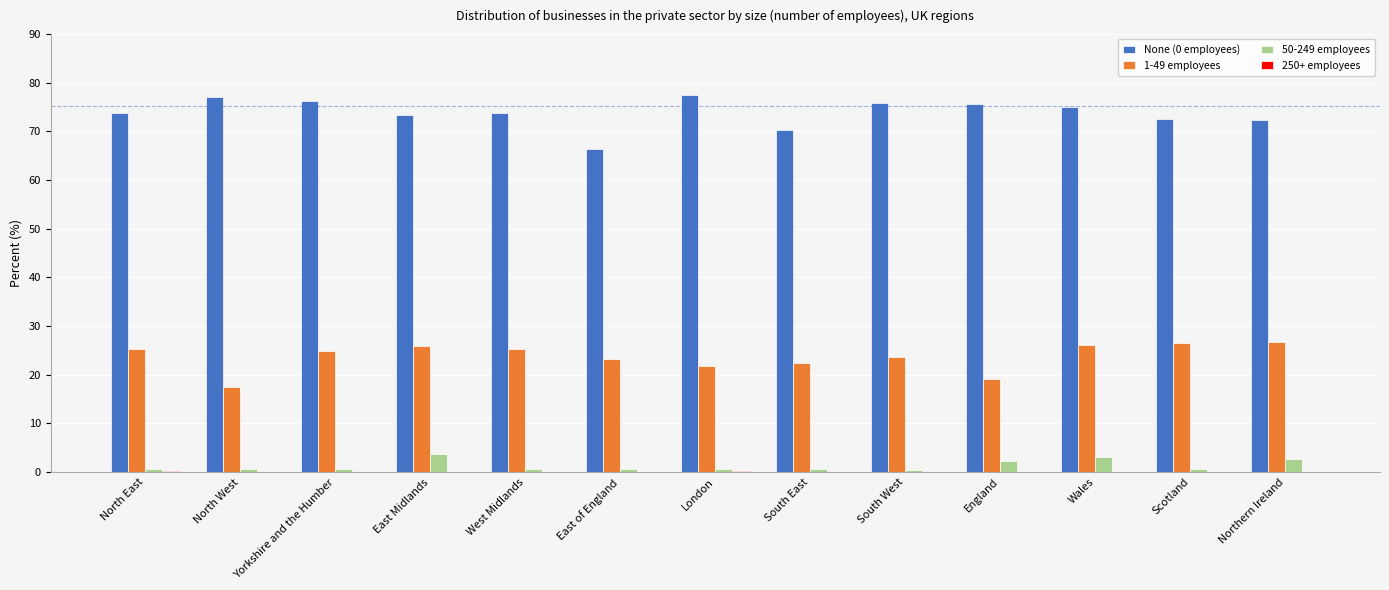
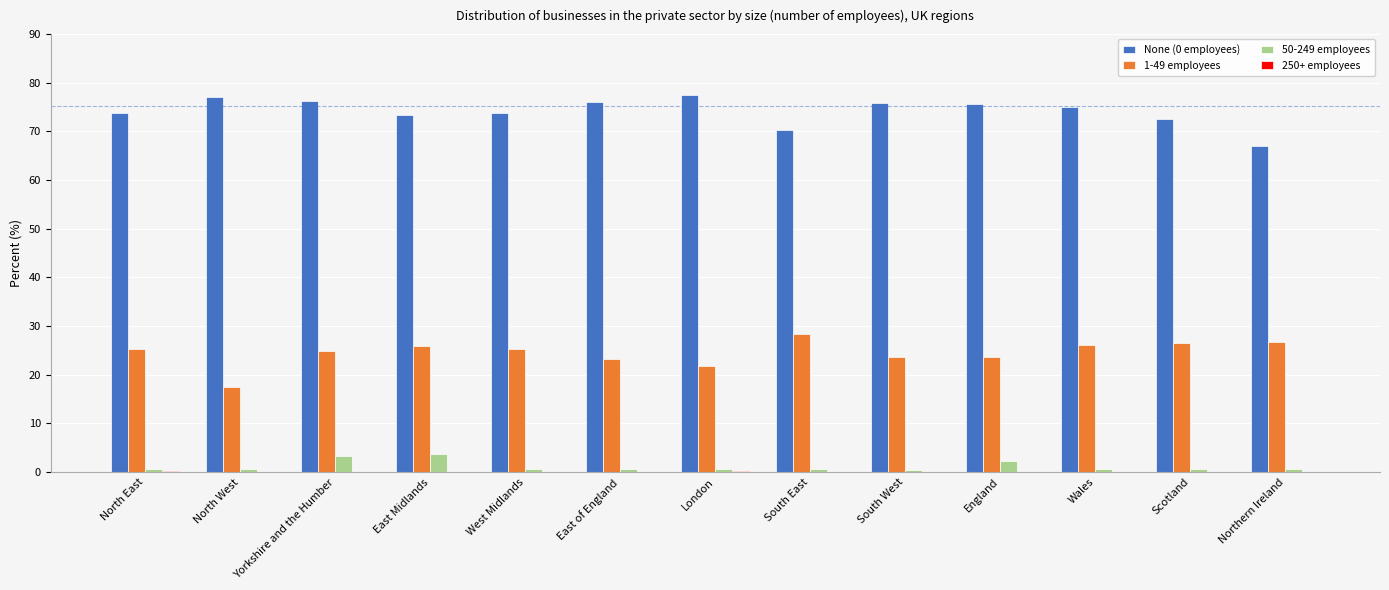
50-249 employees, Yorkshire and the Humber: 1 -> 3
None (0 employees), East of England: 66 -> 76
1-49 employees, South East: 23 -> 28
1-49 employees, England: 19 -> 24
50-249 employees, Wales: 3 -> 1
None (0 employees), Northern Ireland: 72 -> 67
50-249 employees, Northern Ireland: 3 -> 1
